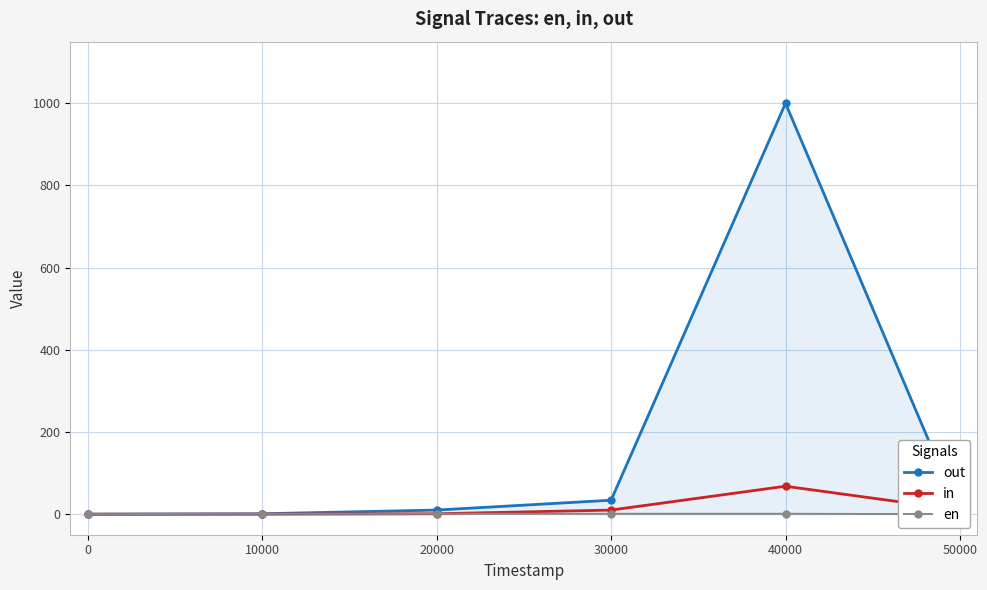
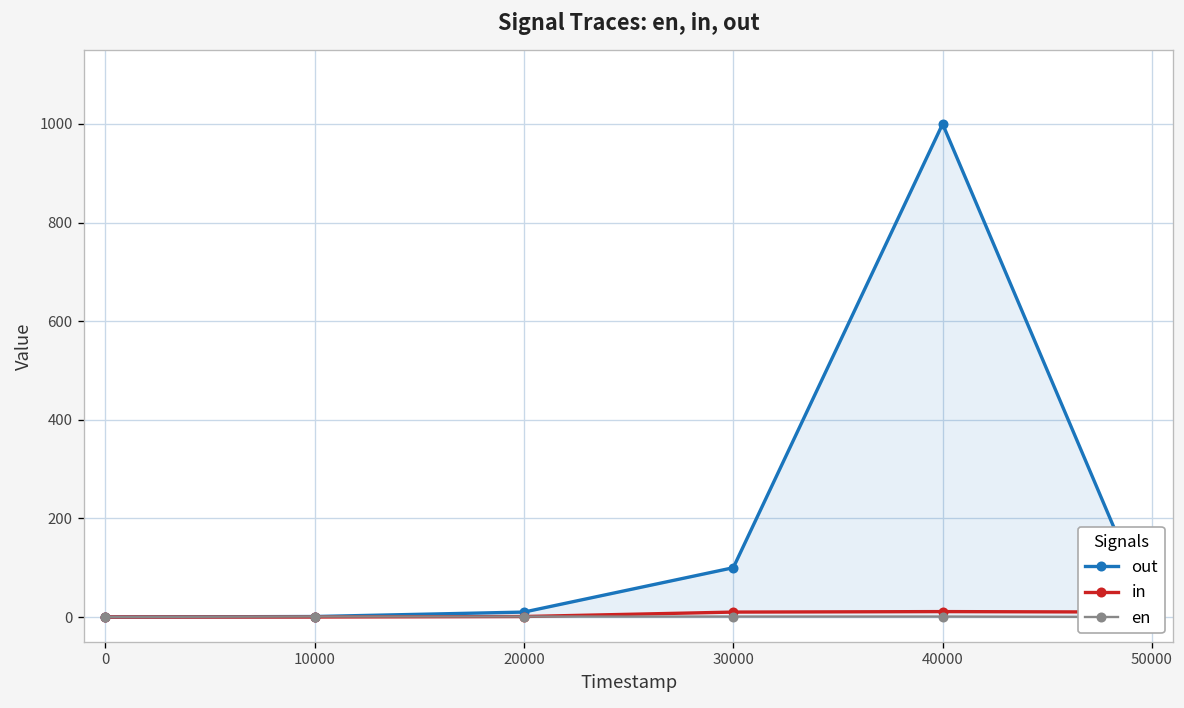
out, 30000: 30 -> 100
in, 40000: 70 -> 10
